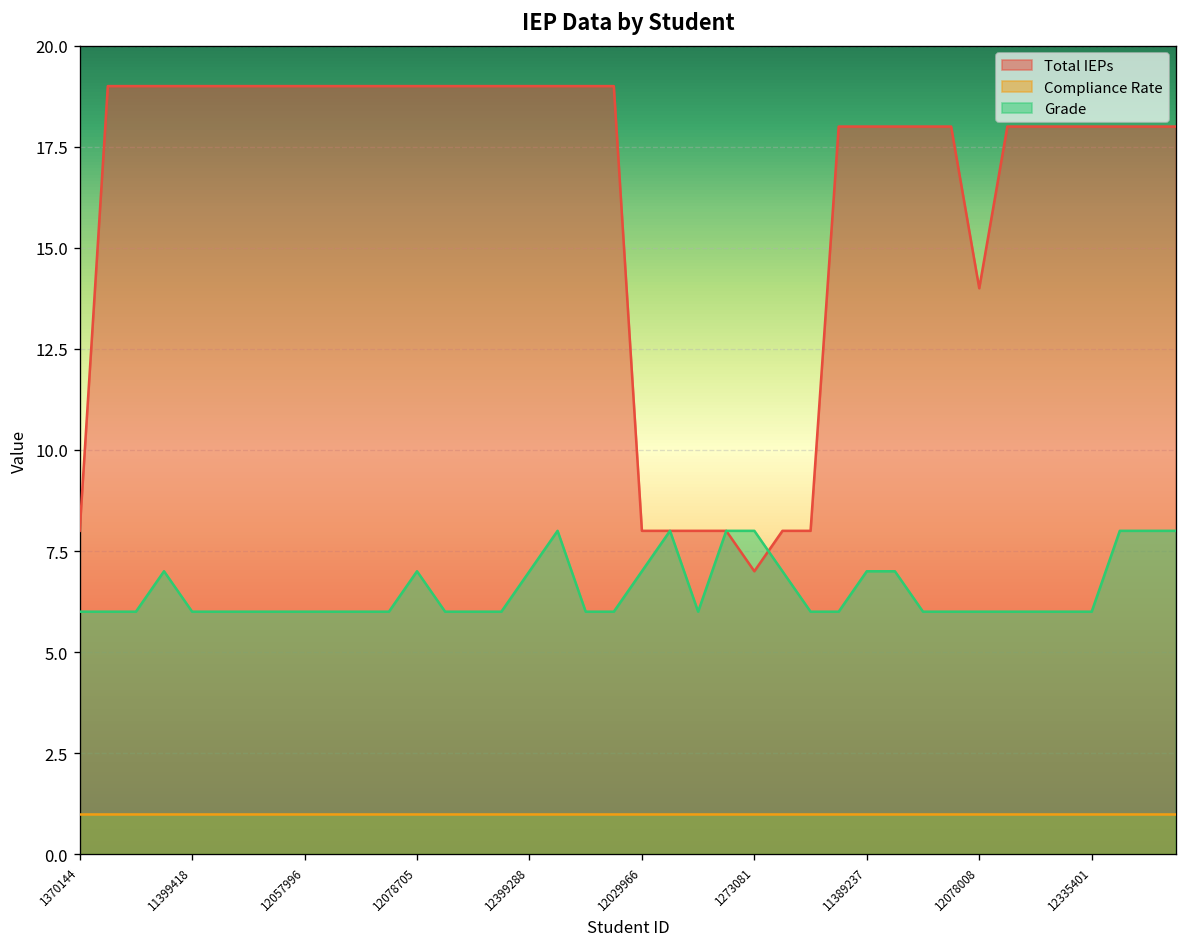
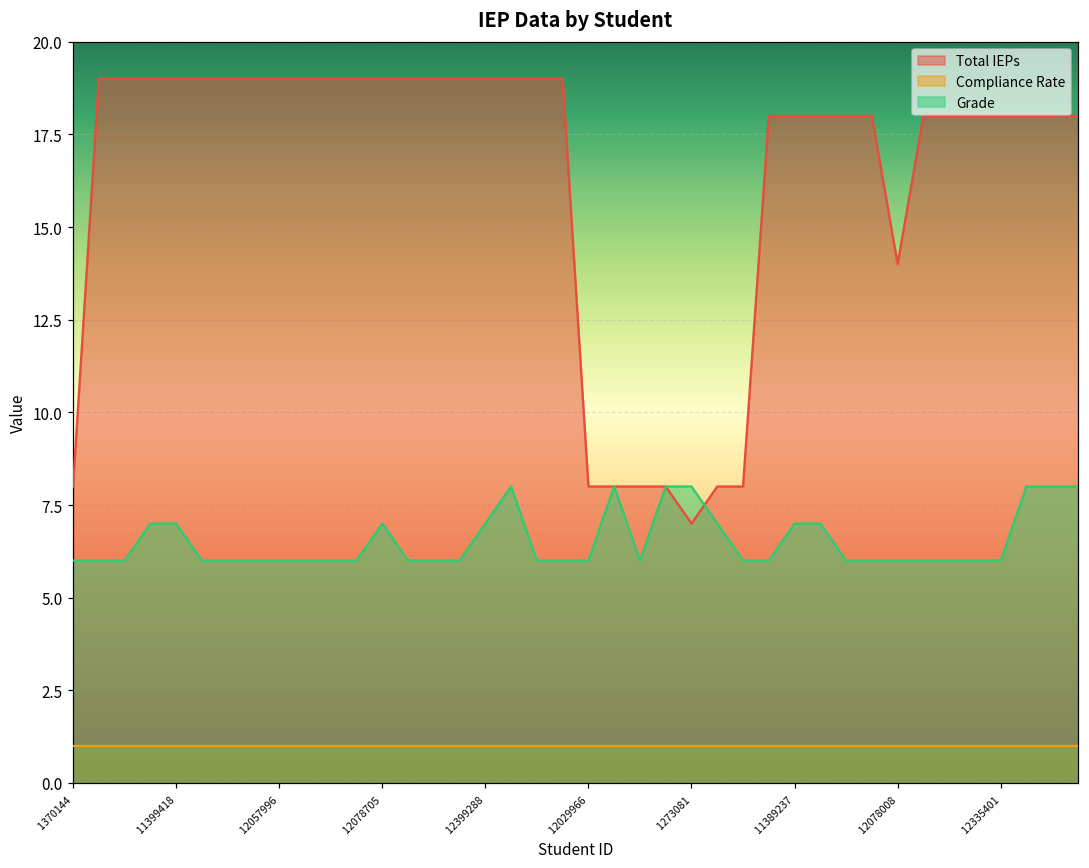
Grade, 11399418: 6 -> 7
Grade, 12029966: 7 -> 6
